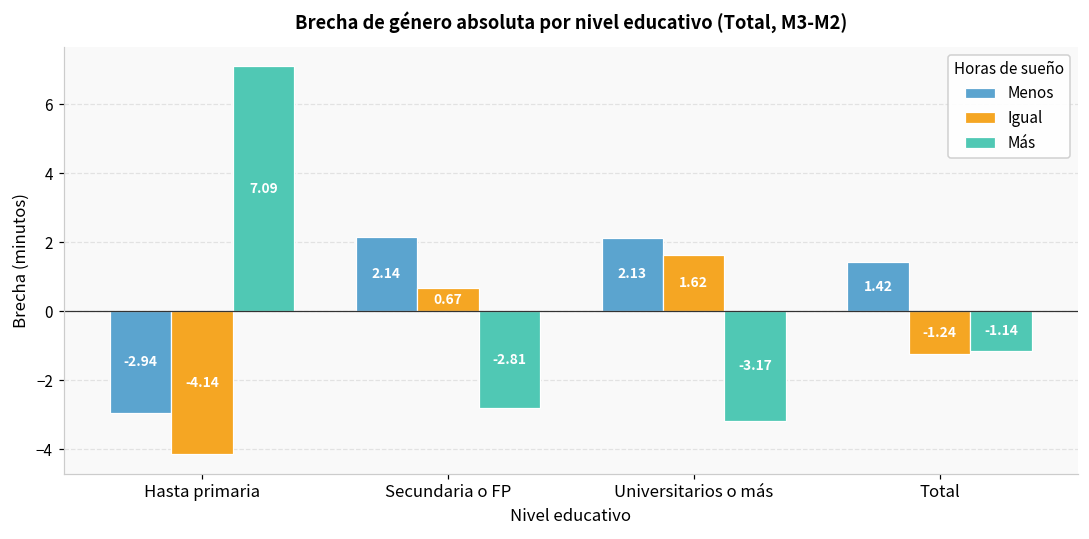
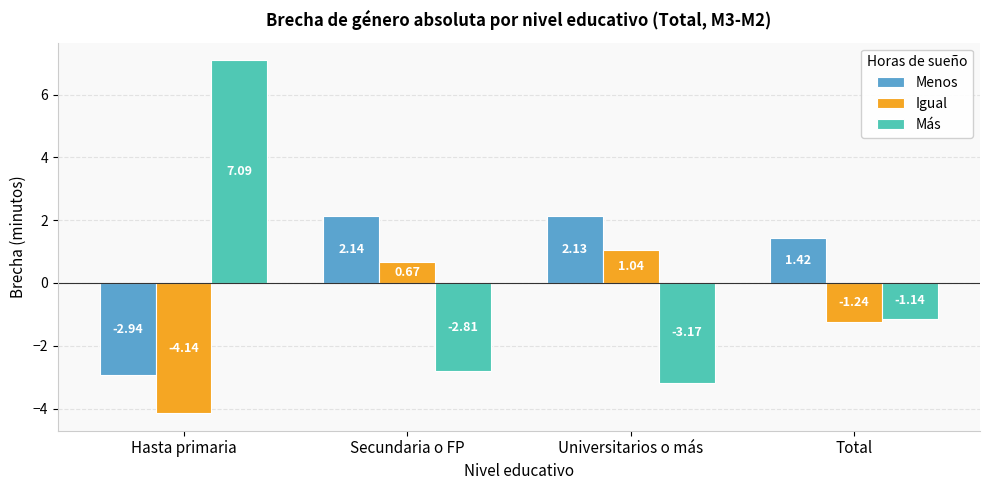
Igual, Universitarios o más: 1.62 -> 1.04
